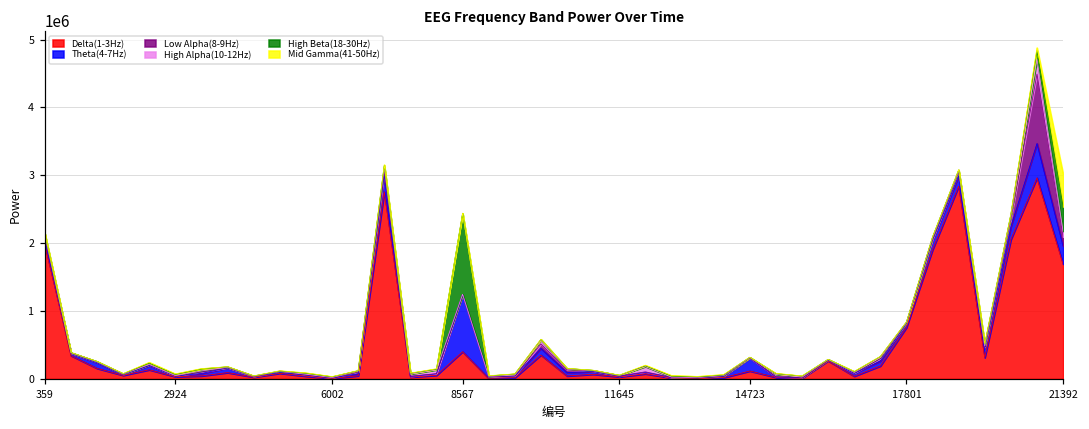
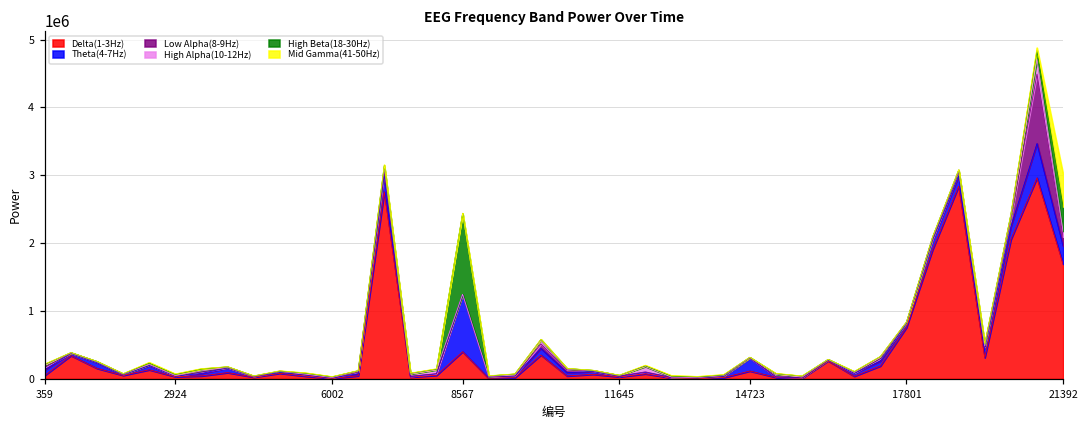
Delta(1-3Hz), 359: 2000000 -> 100000
